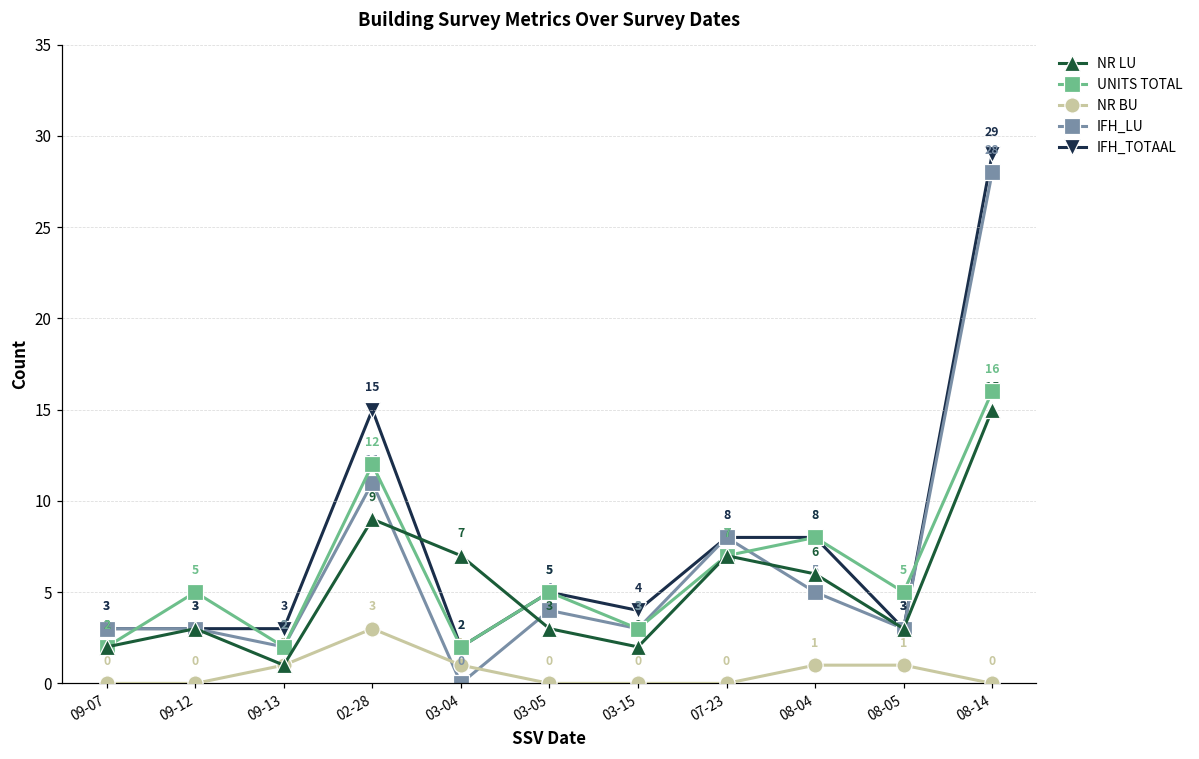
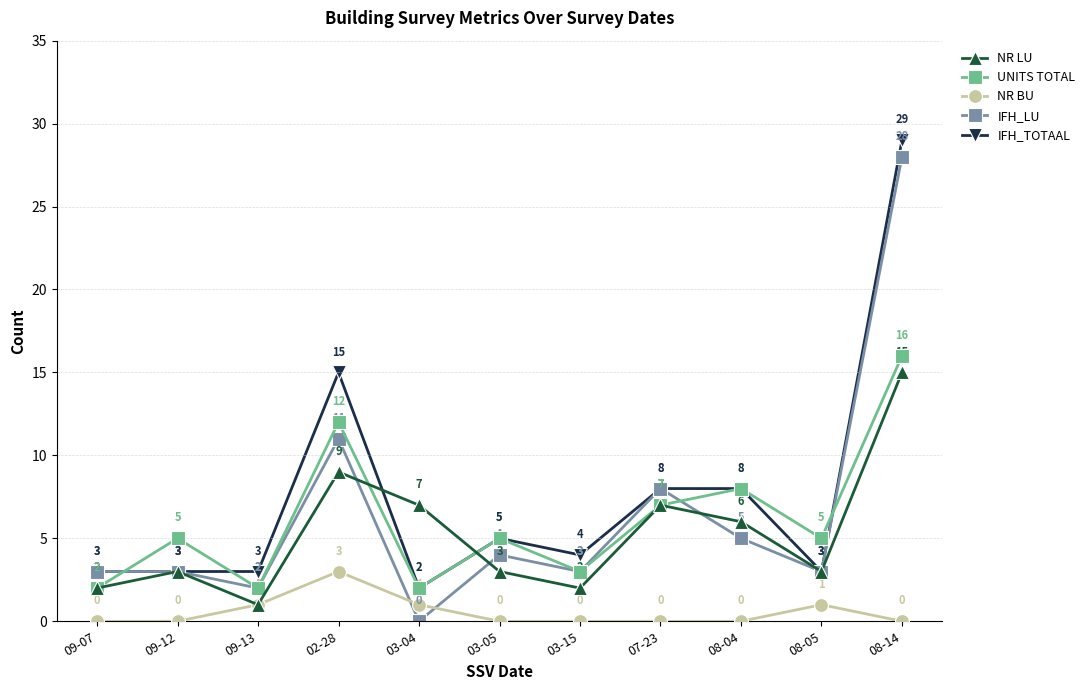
NR BU, 08-04: 1 -> 0
